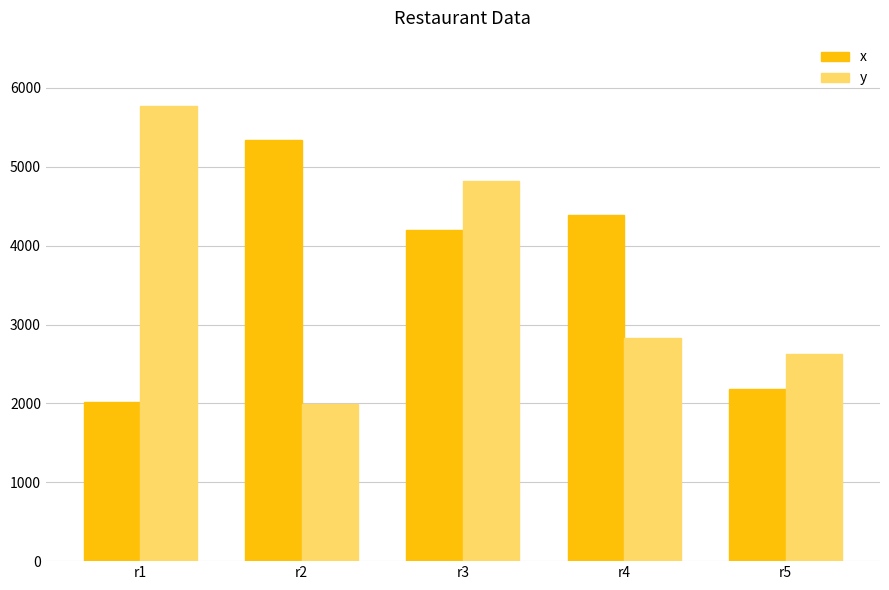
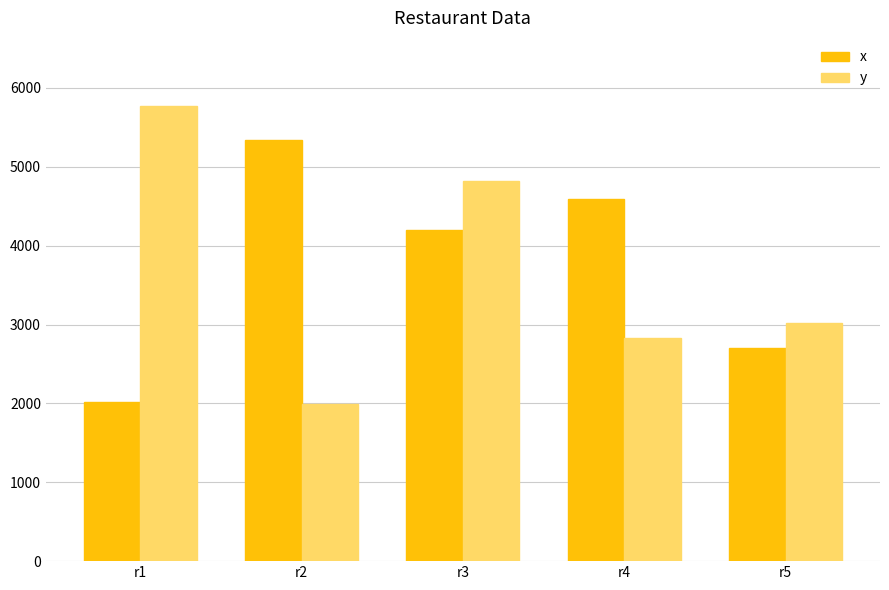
x, r4: 4400 -> 4600
x, r5: 2200 -> 2700
y, r5: 2600 -> 3000
